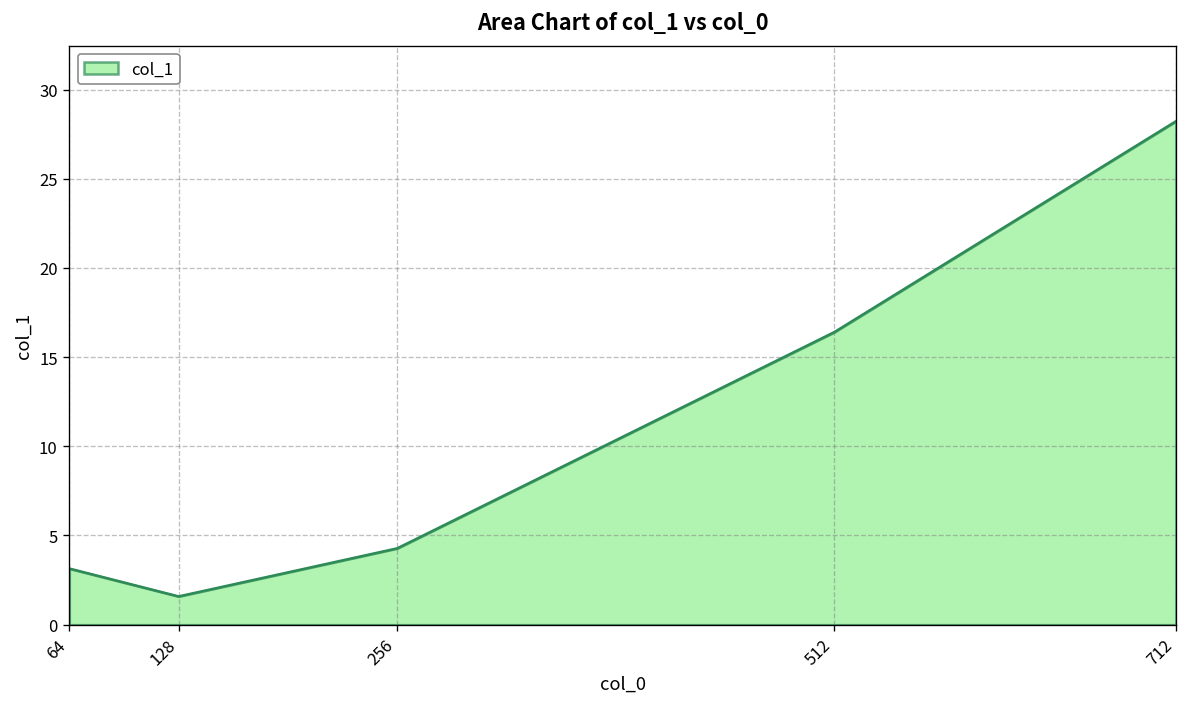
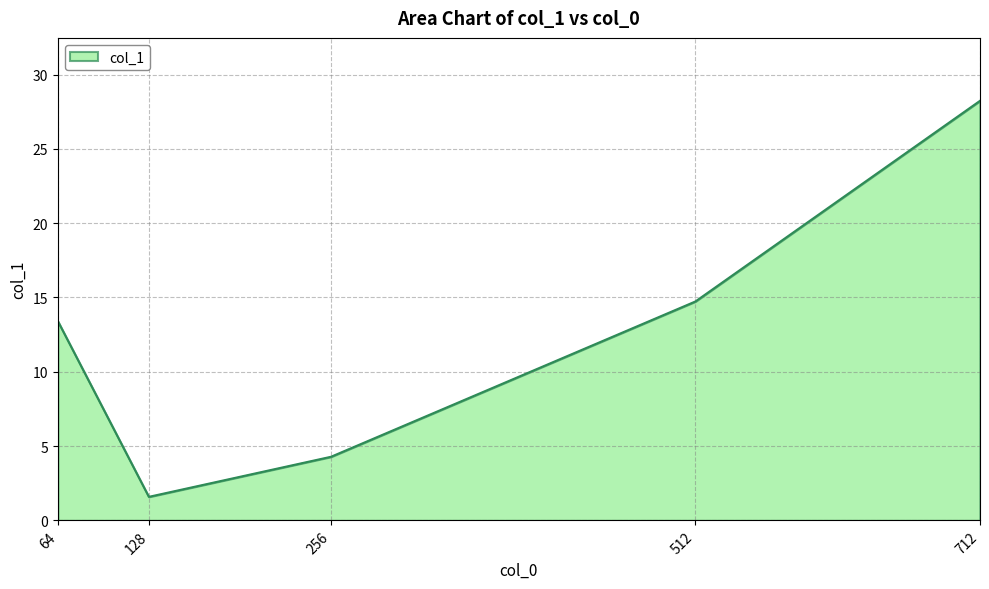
64: 3.1 -> 13.4
512: 16.4 -> 14.7
